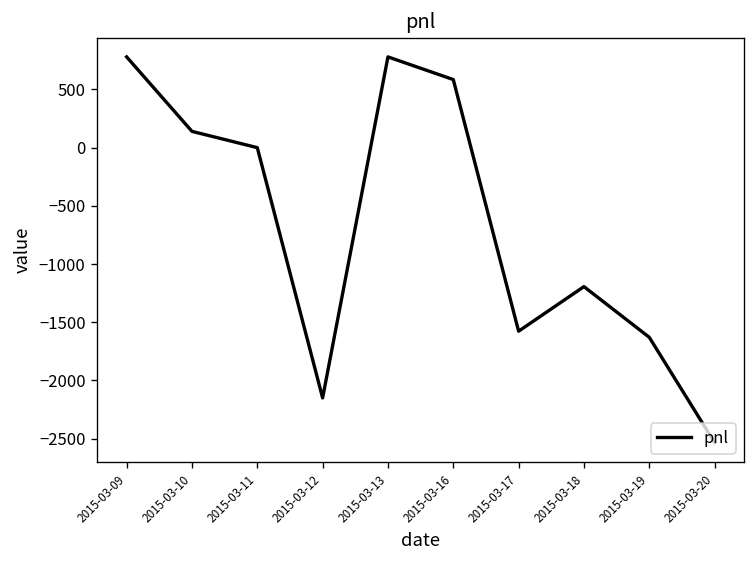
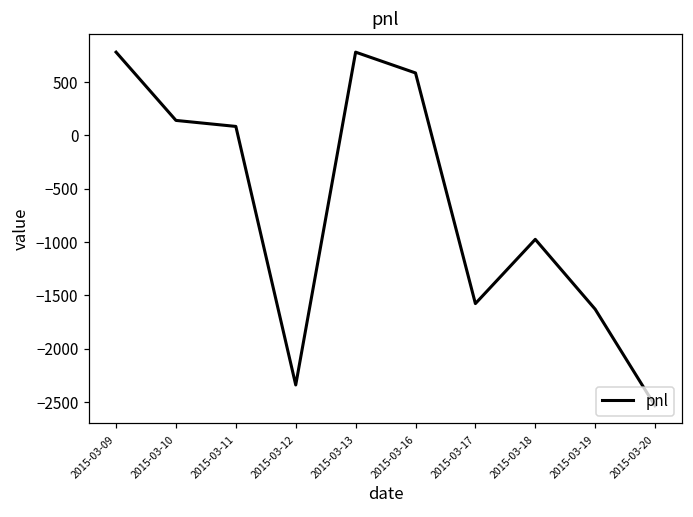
2015-03-11: 0 -> 100
2015-03-12: -2200 -> -2300
2015-03-18: -1200 -> -1000
